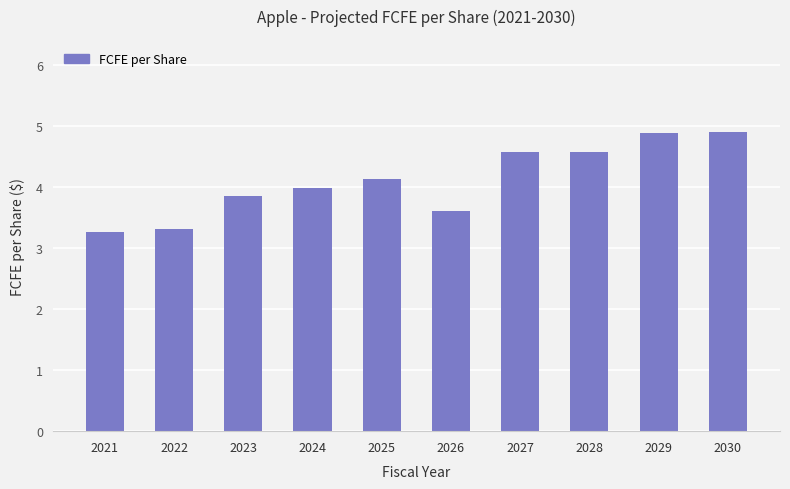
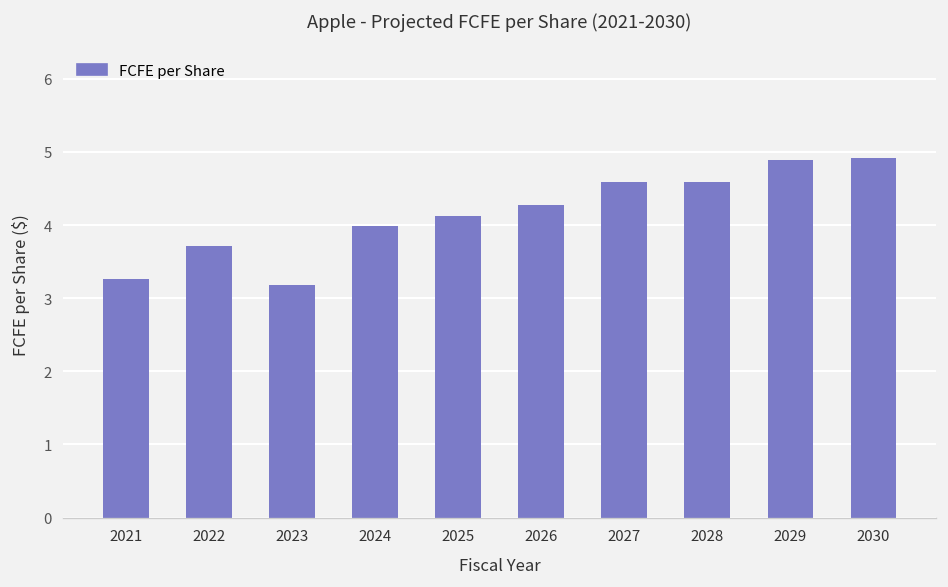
2022: 3.3 -> 3.7
2023: 3.9 -> 3.2
2026: 3.6 -> 4.3
